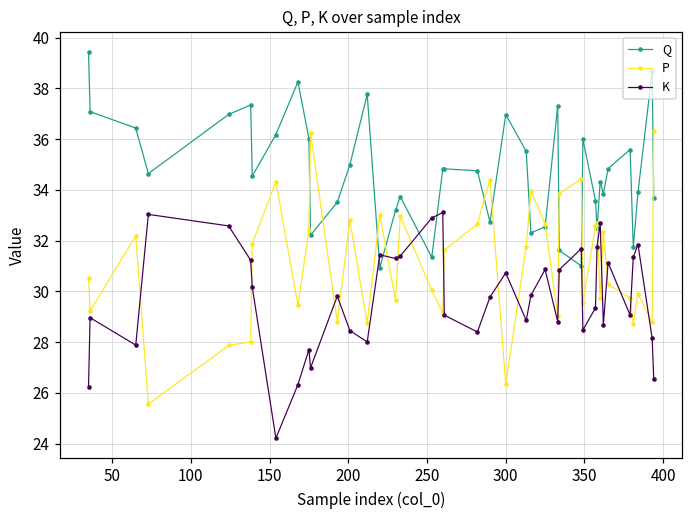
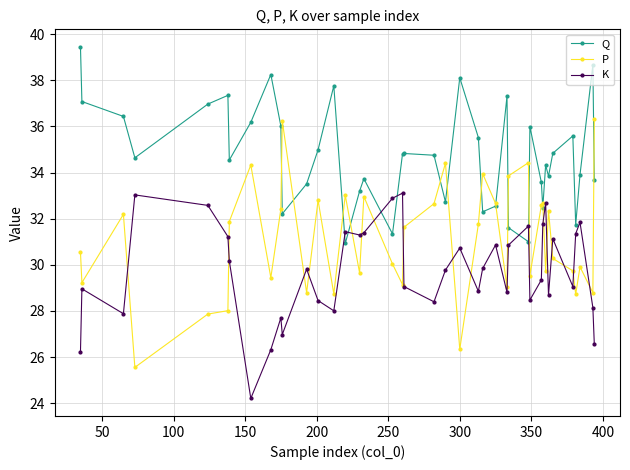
Q, 300: 37.0 -> 38.1
